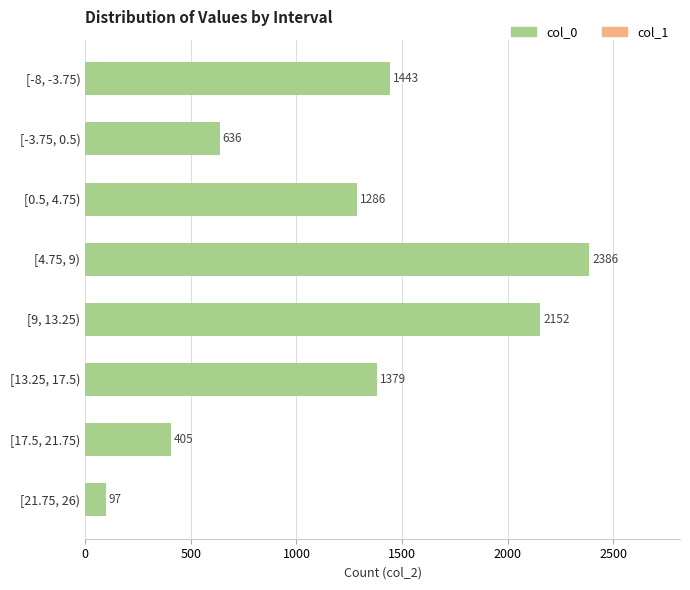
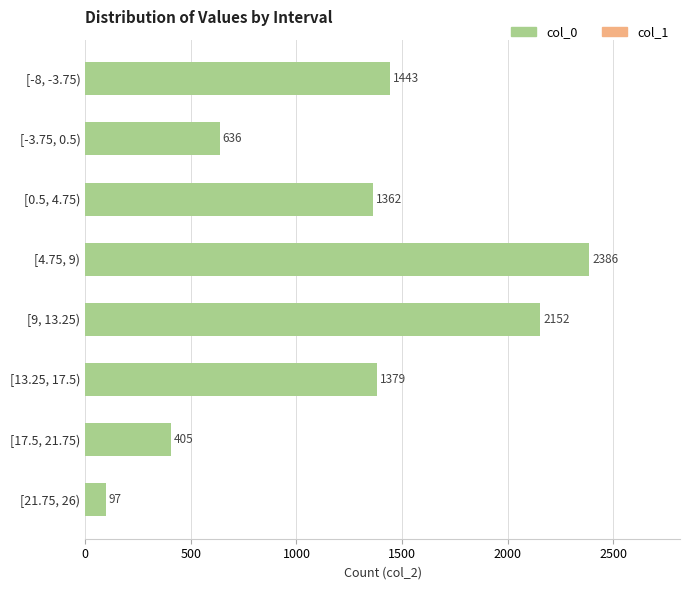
[0.5, 4.75): 1286 -> 1362
